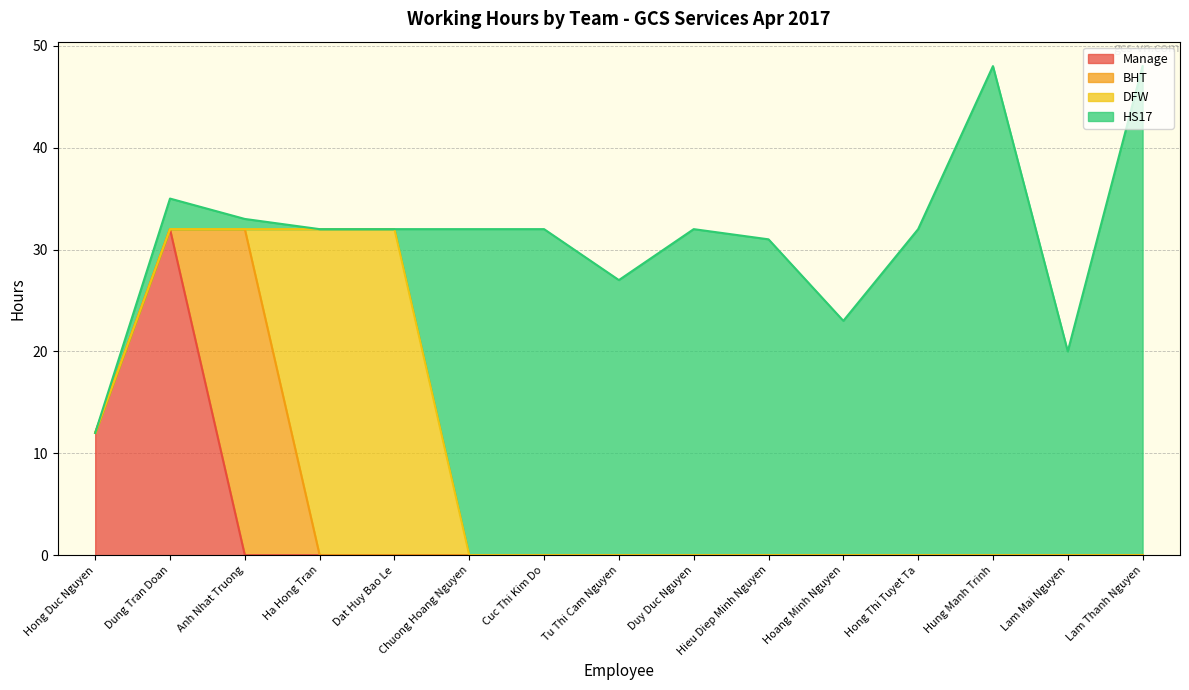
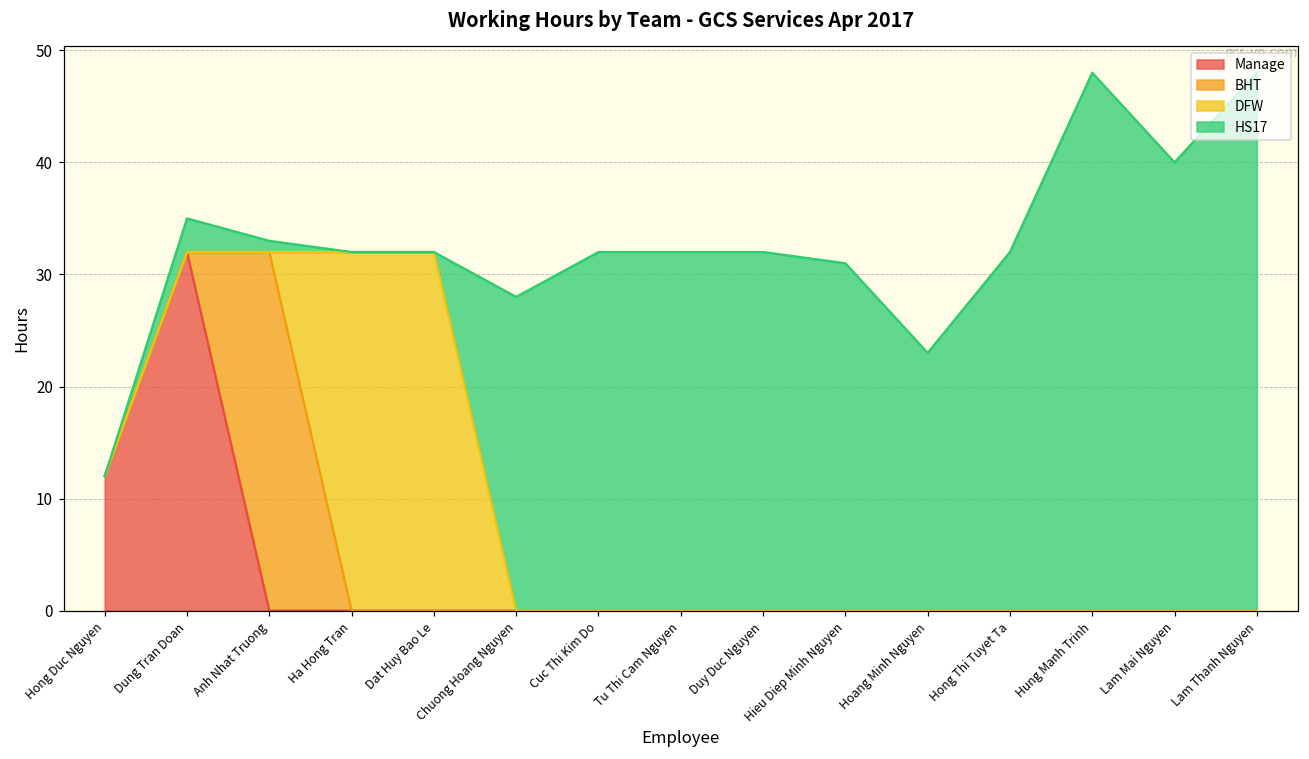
HS17, Chuong Hoang Nguyen: 32 -> 28
HS17, Tu Thi Cam Nguyen: 27 -> 32
HS17, Lam Mai Nguyen: 20 -> 40
